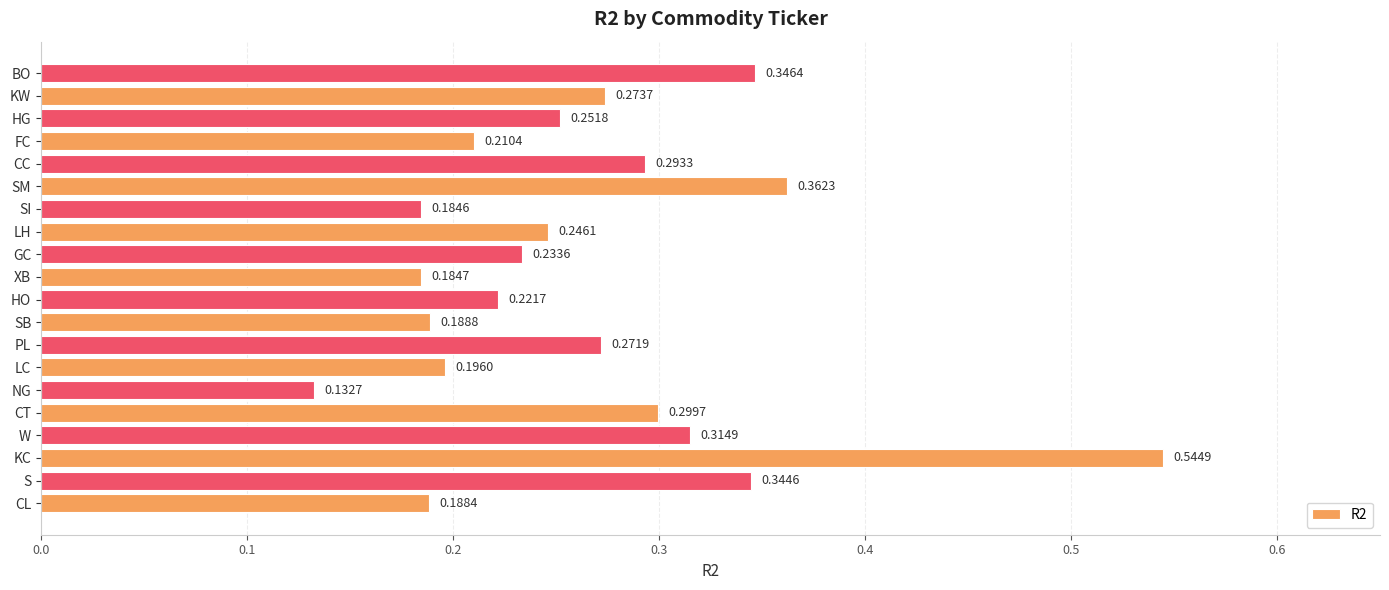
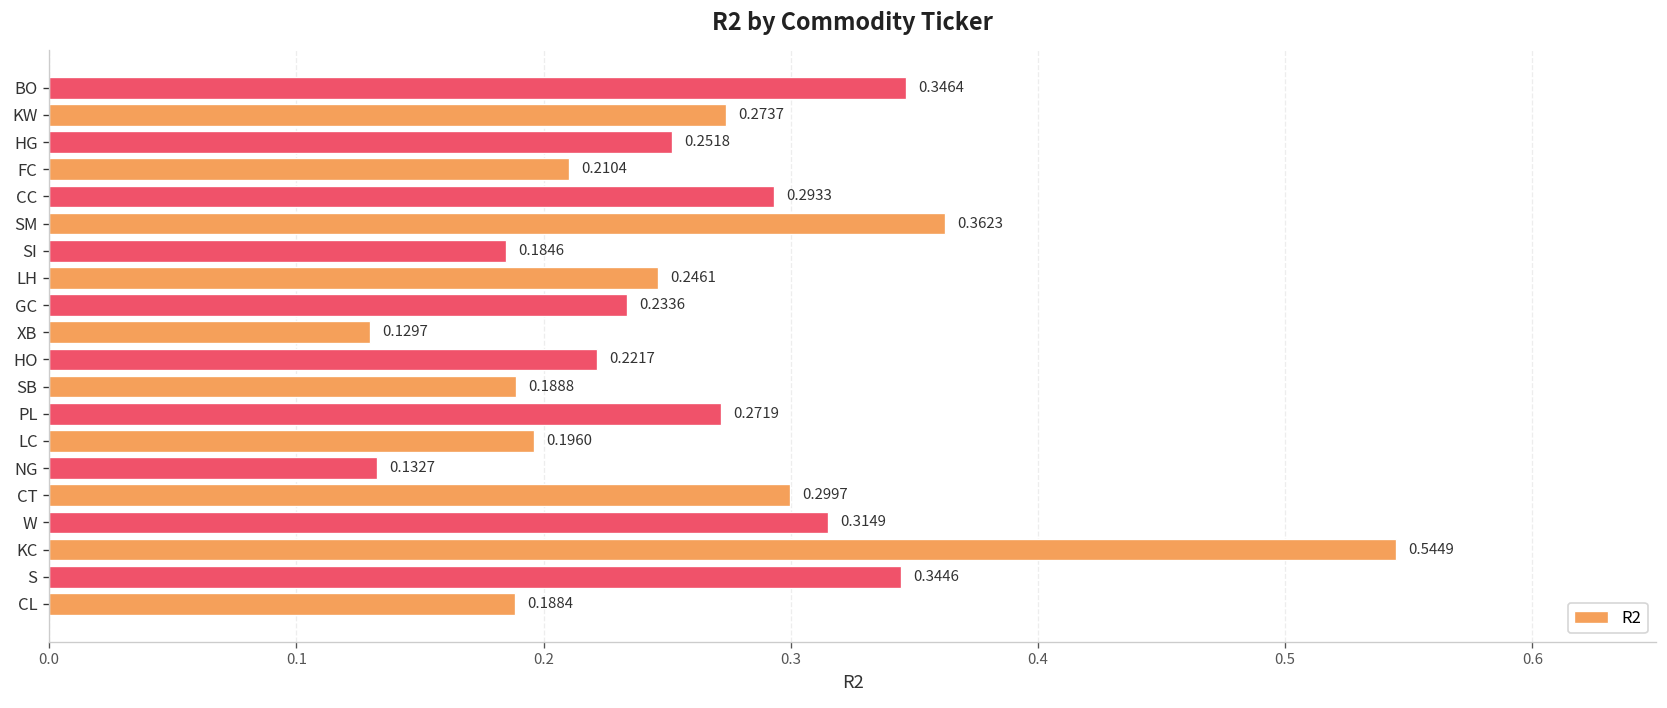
XB: 0.1847 -> 0.1297
